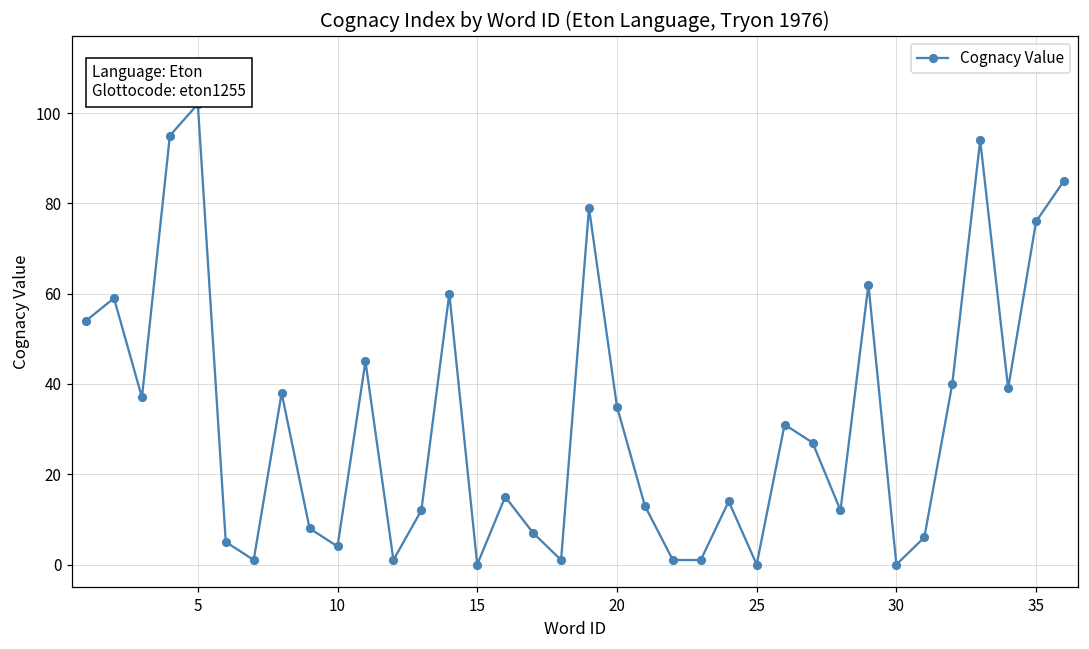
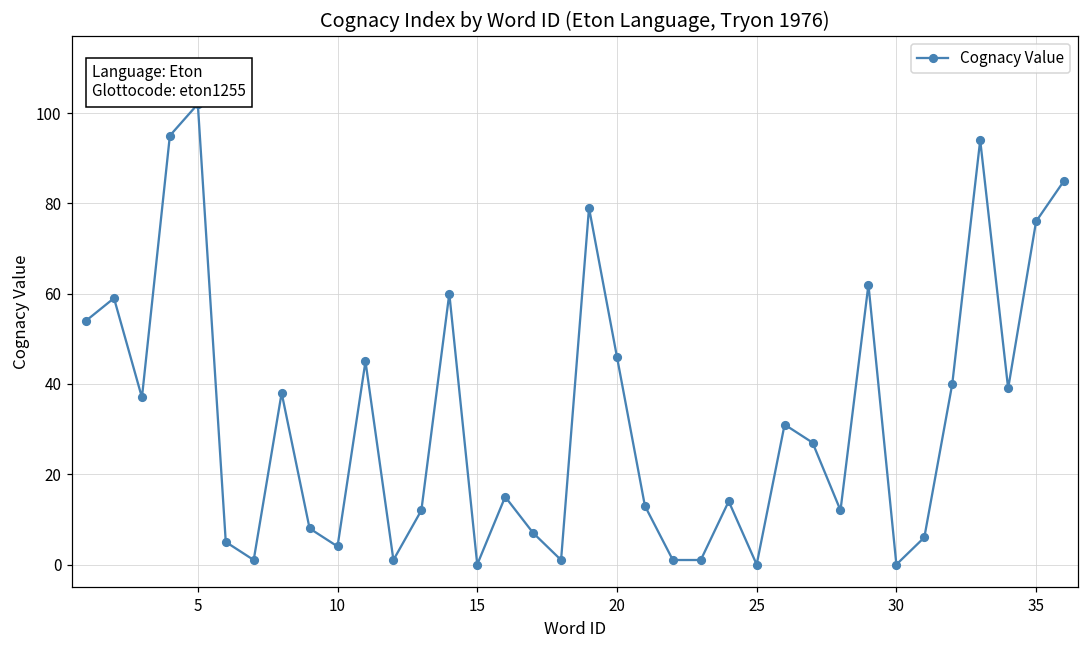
20: 35 -> 46
